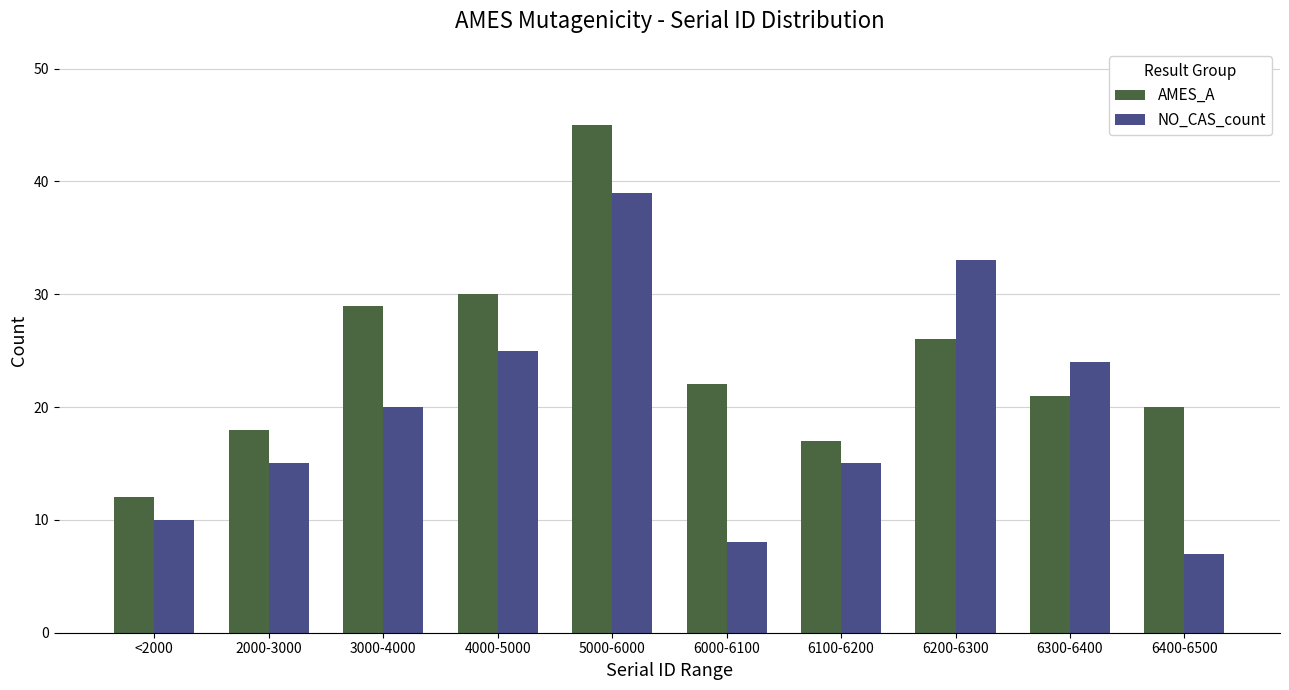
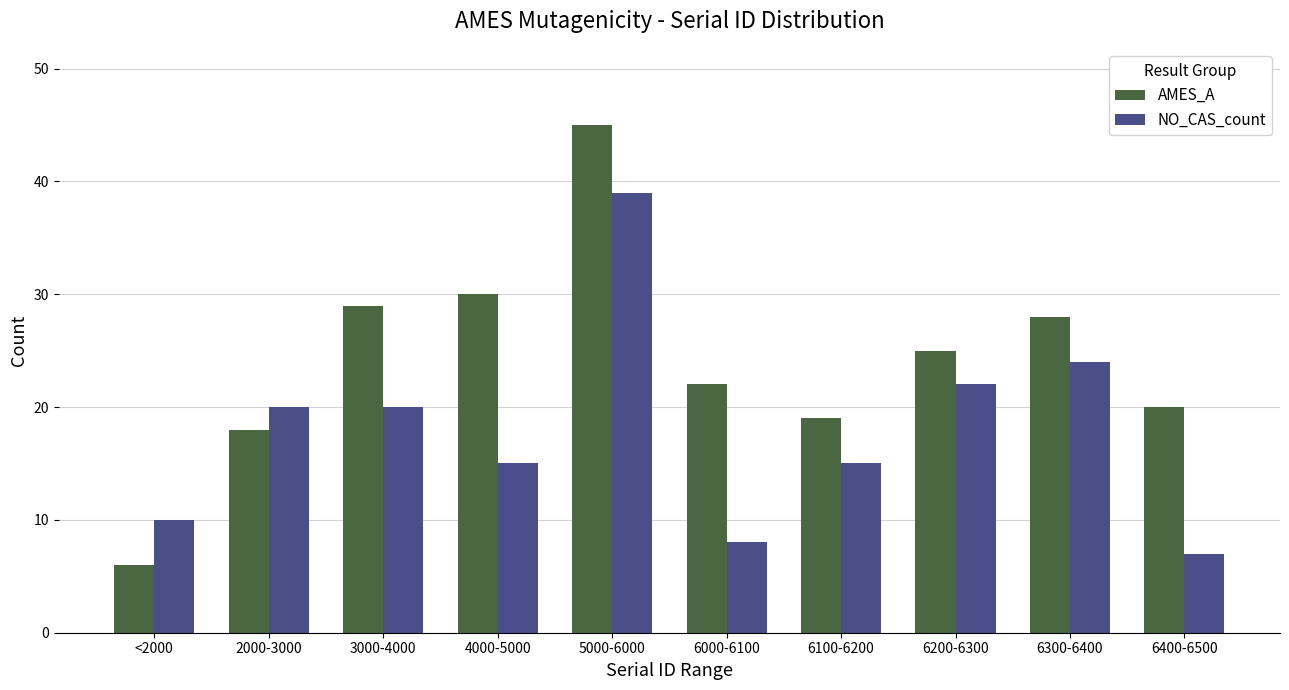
AMES_A, <2000: 12 -> 6
NO_CAS_count, 2000-3000: 15 -> 20
NO_CAS_count, 4000-5000: 25 -> 15
AMES_A, 6100-6200: 17 -> 19
AMES_A, 6200-6300: 26 -> 25
NO_CAS_count, 6200-6300: 33 -> 22
AMES_A, 6300-6400: 21 -> 28
